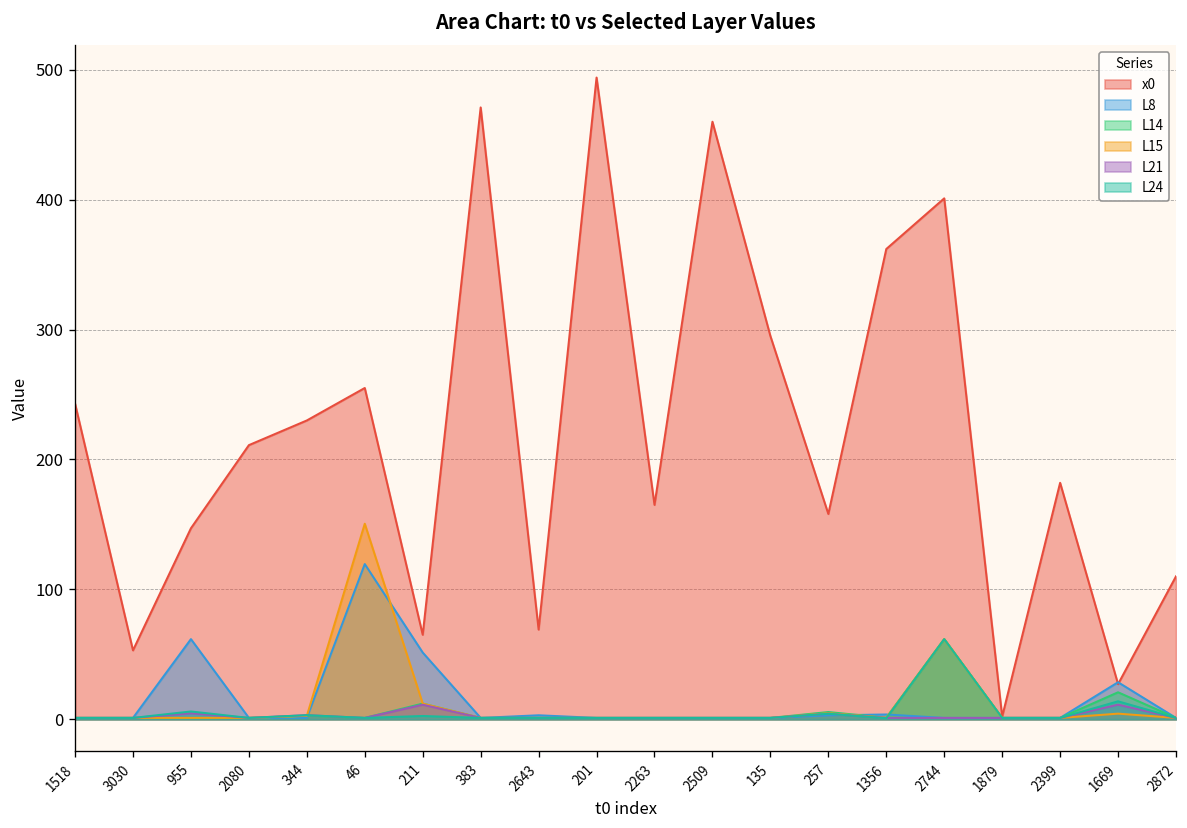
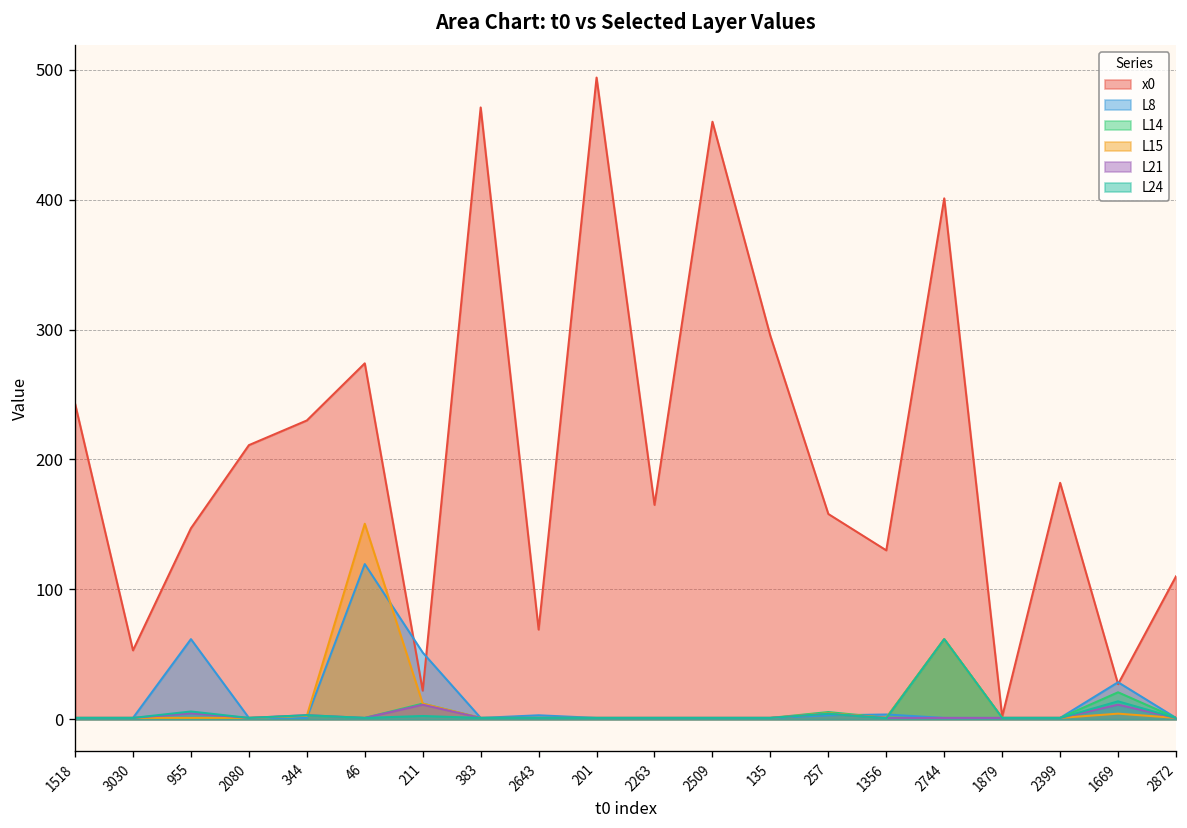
x0, 46: 255 -> 274
x0, 211: 65 -> 22
x0, 1356: 362 -> 130
